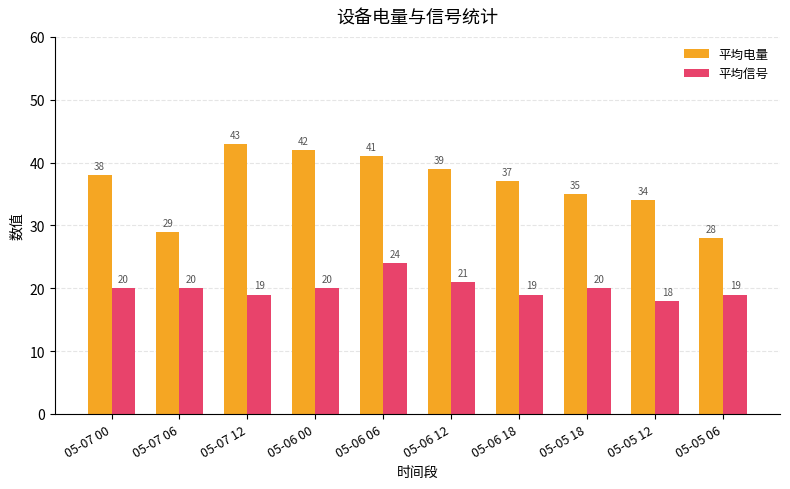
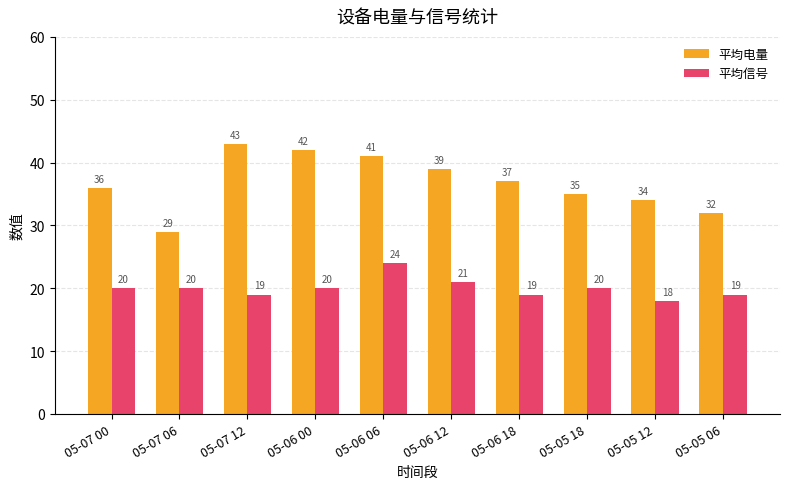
平均电量, 05-07 00: 38 -> 36
平均电量, 05-05 06: 28 -> 32
